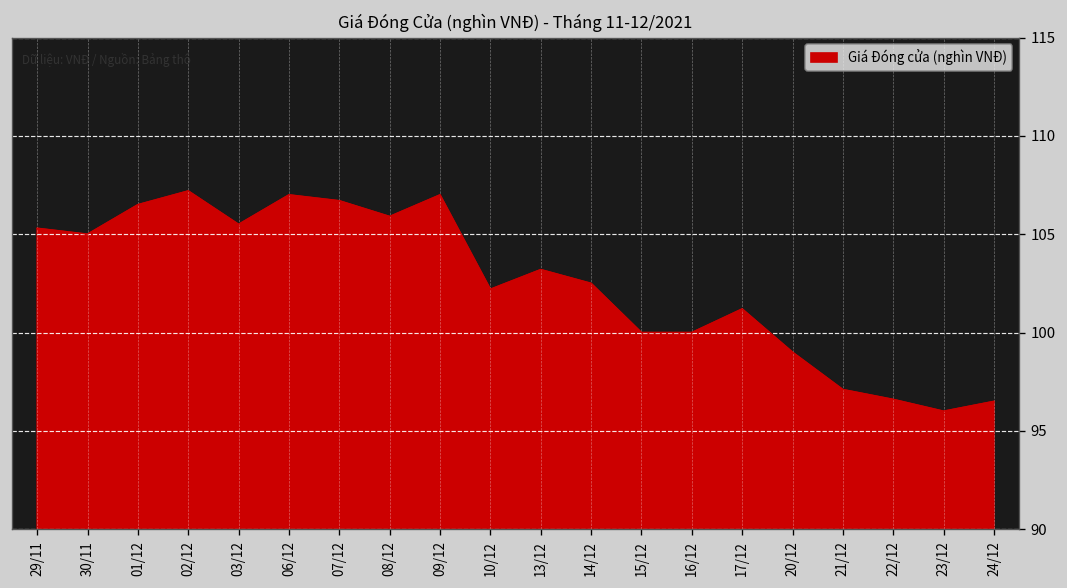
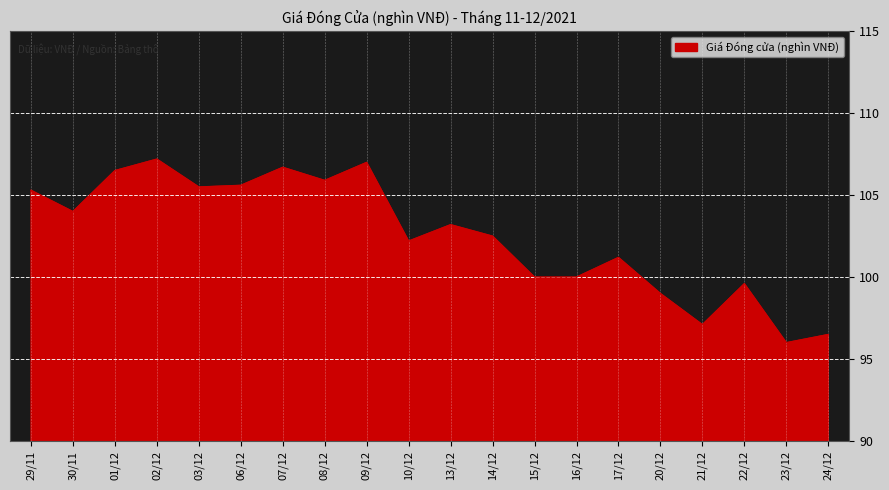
30/11: 105 -> 104
06/12: 107.0 -> 105.6
22/12: 96.6 -> 99.6
